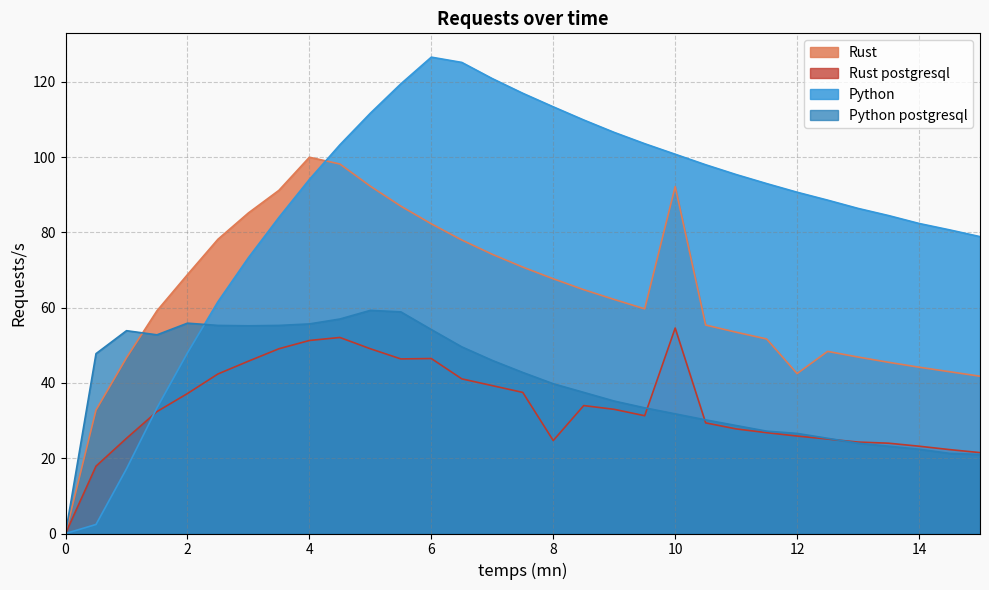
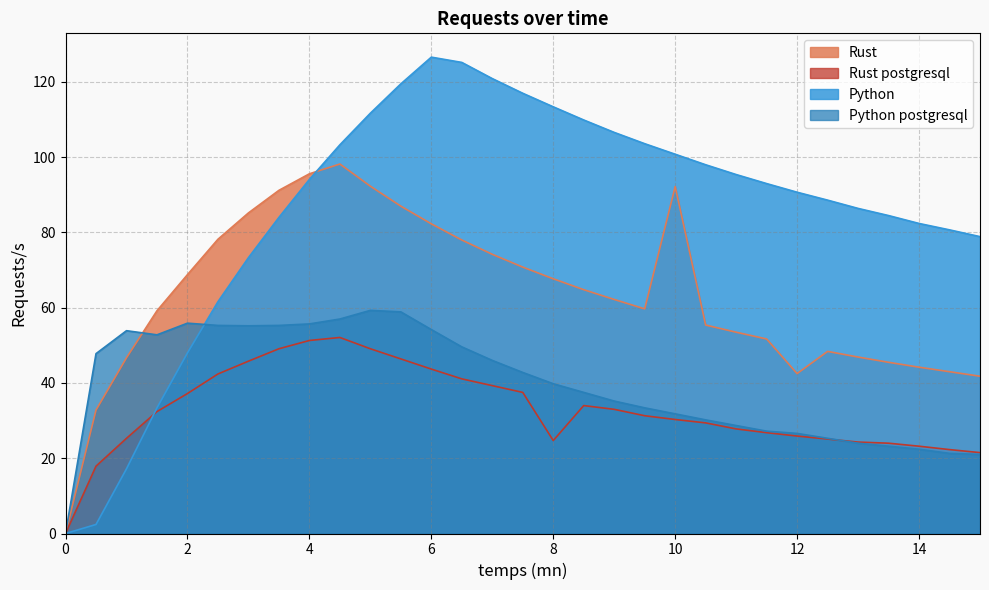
Rust, 4: 100 -> 96
Rust postgresql, 6: 47 -> 44
Rust postgresql, 10: 55 -> 30
